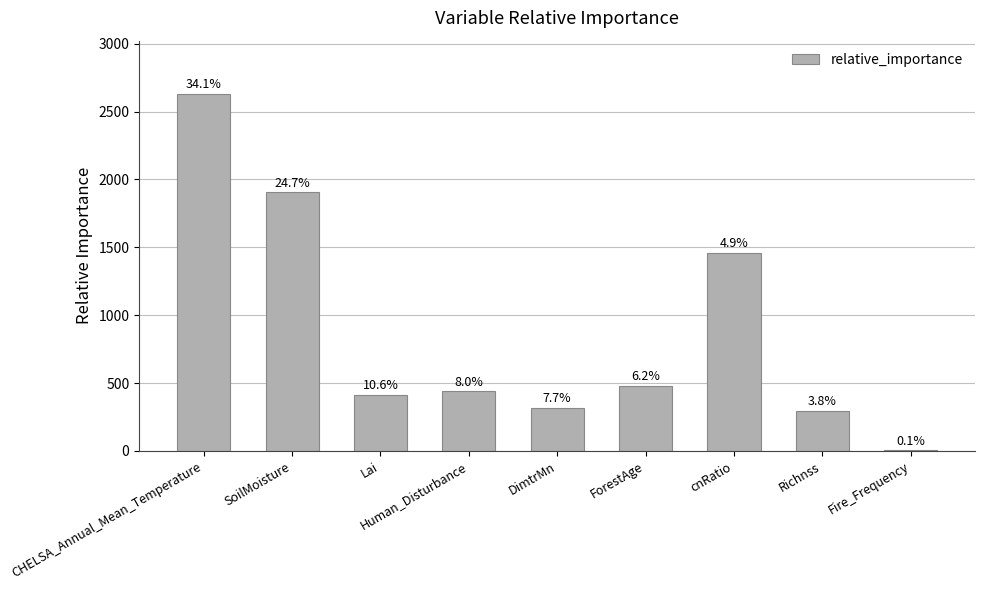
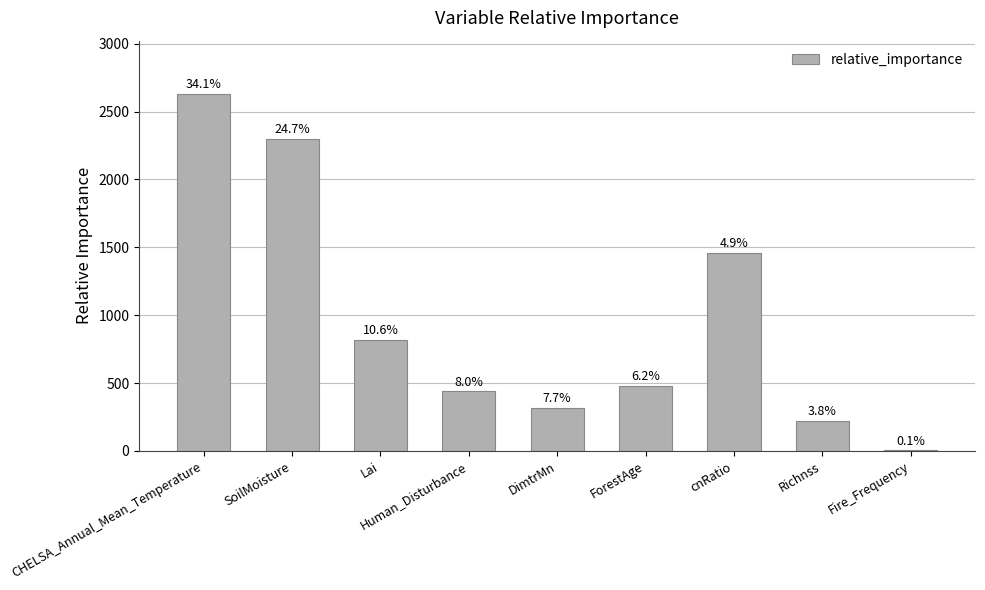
SoilMoisture: 1900 -> 2300
Lai: 410 -> 820
Richnss: 290 -> 220
